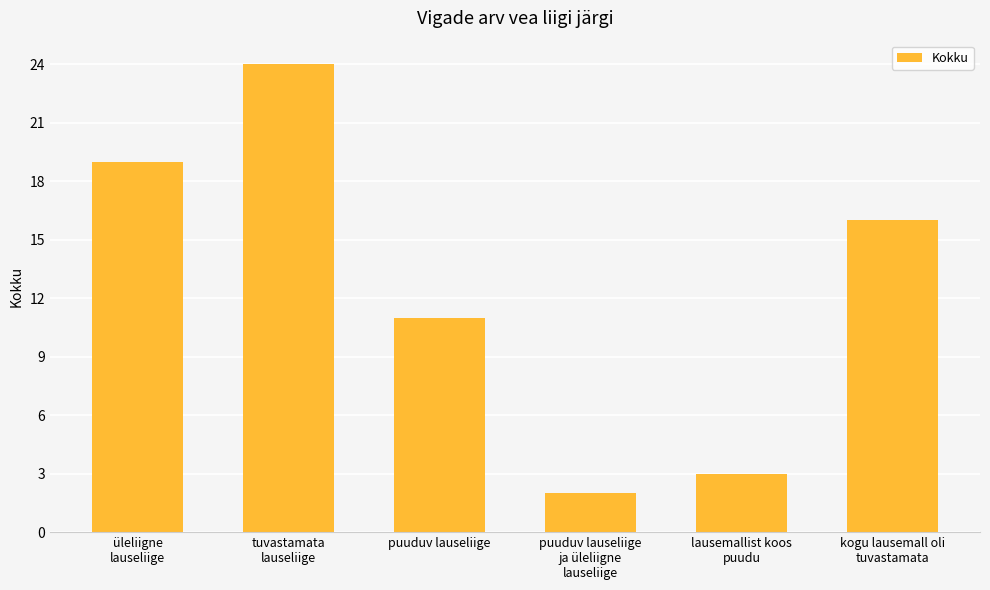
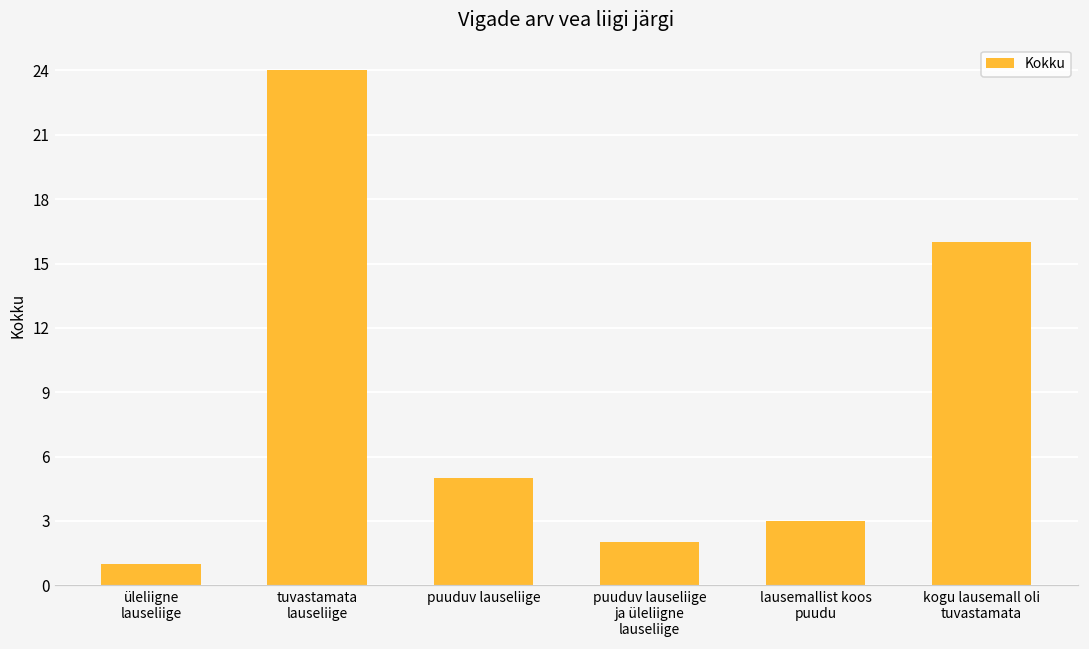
üleliigne lauseliige: 19 -> 1
puuduv lauseliige: 11 -> 5
